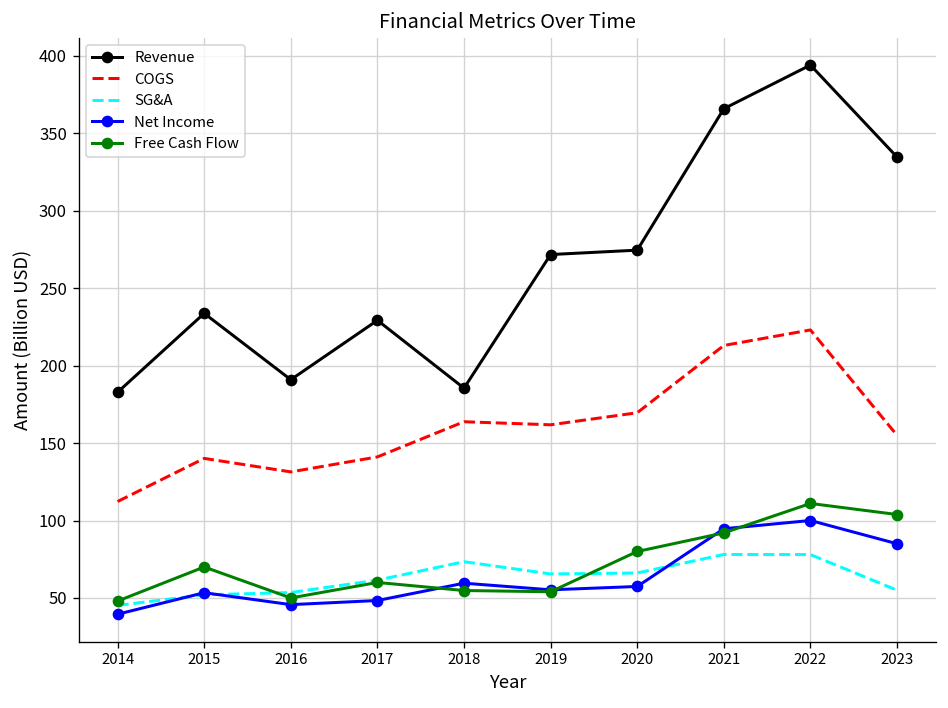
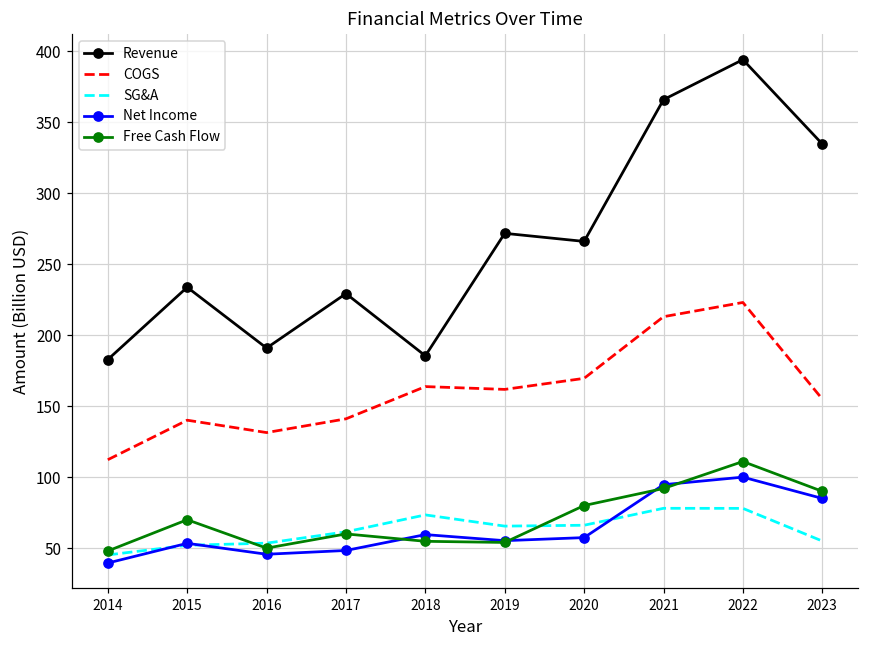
Revenue, 2020: 275 -> 266
Free Cash Flow, 2023: 104 -> 90
